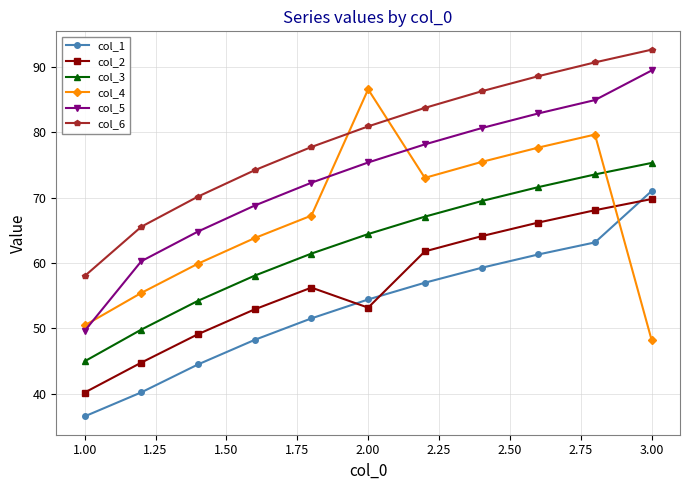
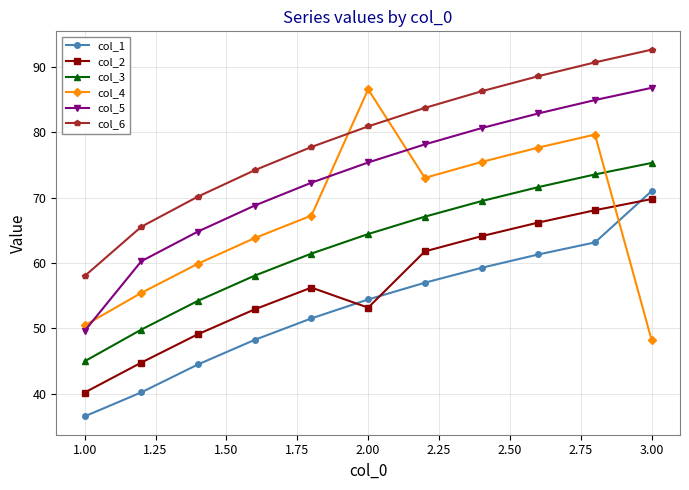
col_5, 3.00: 89 -> 87
